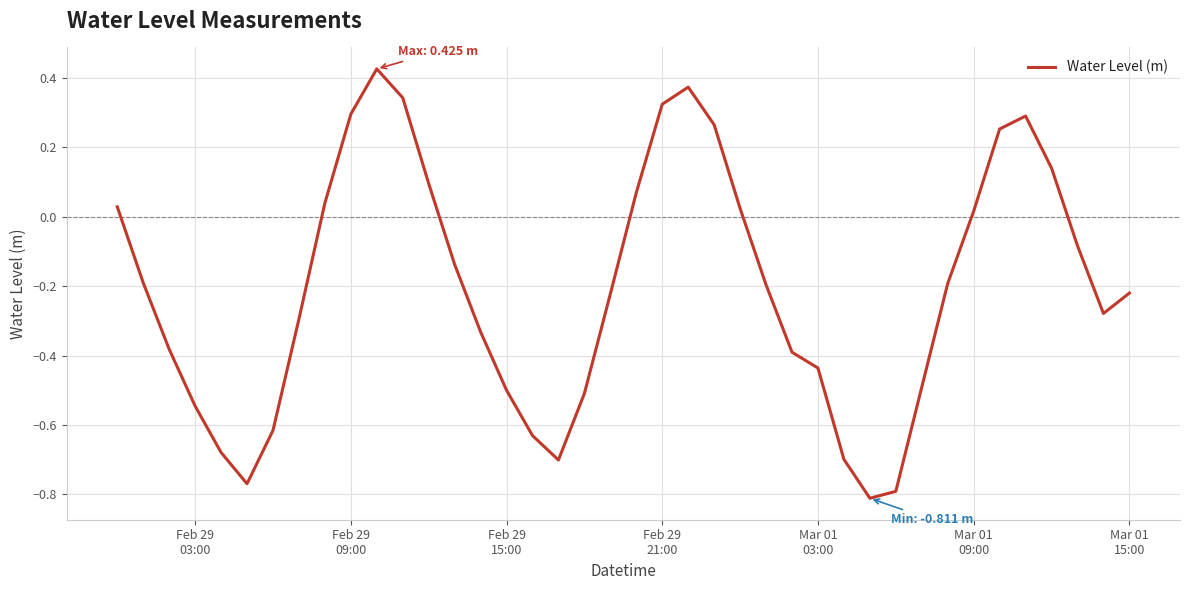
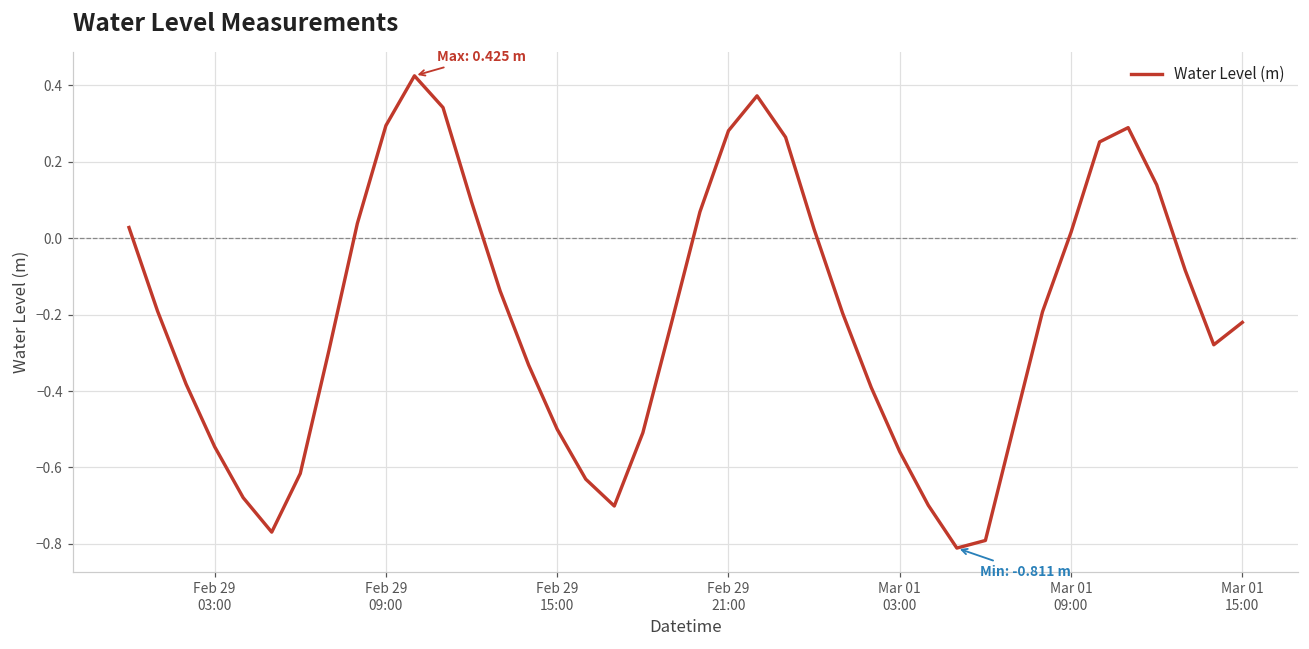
Feb 29 21:00: 0.32 -> 0.28
Mar 01 03:00: -0.44 -> -0.56
